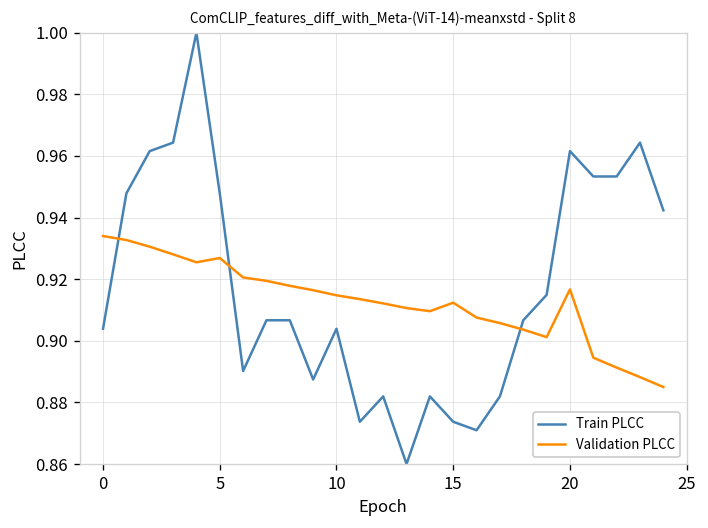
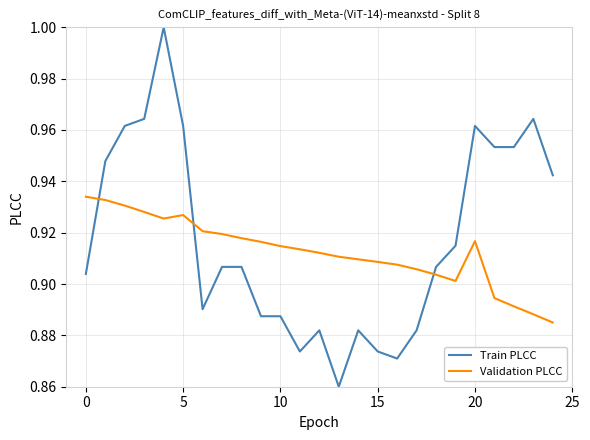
Train PLCC, 5: 0.948 -> 0.962
Train PLCC, 10: 0.904 -> 0.887
Validation PLCC, 15: 0.912 -> 0.909
